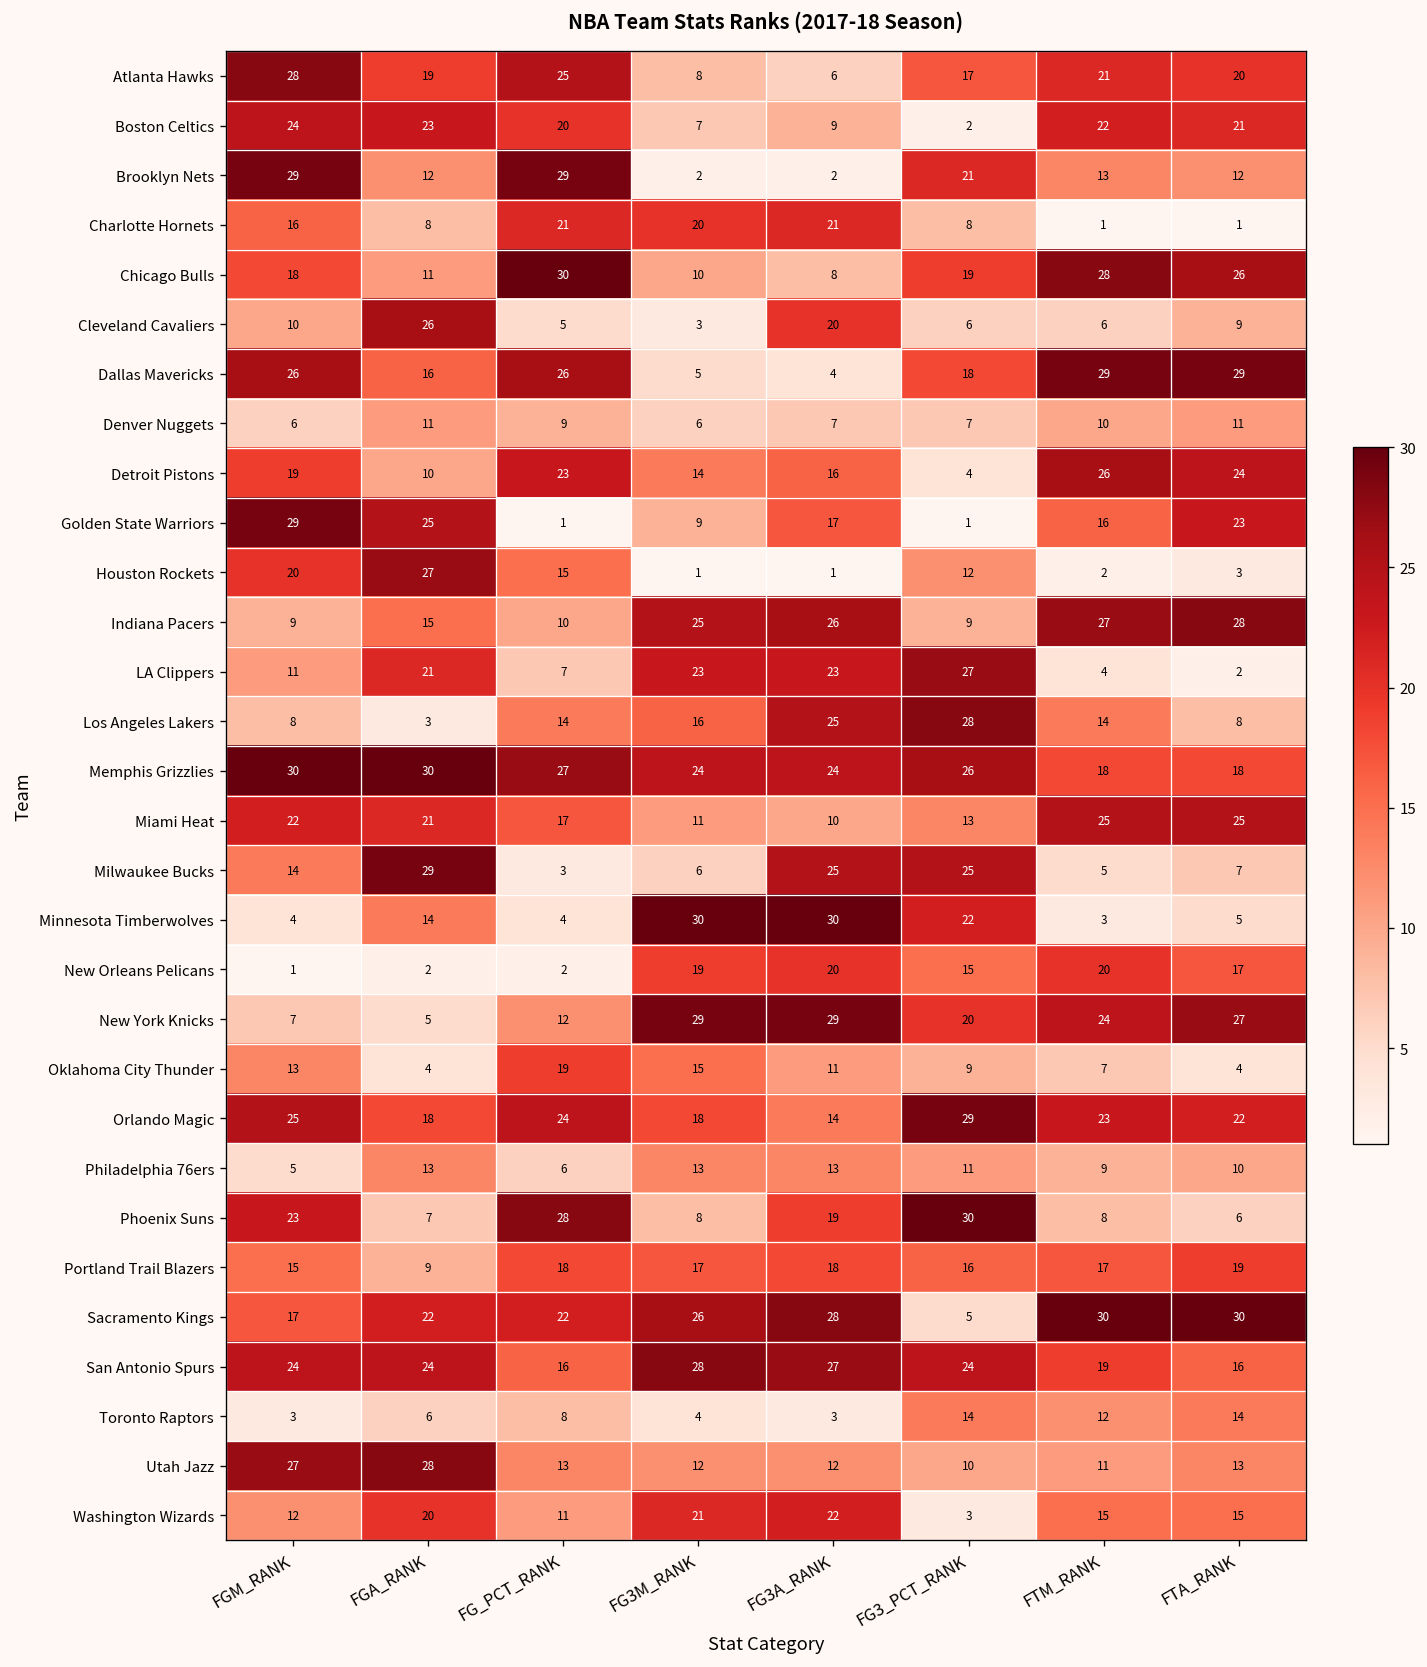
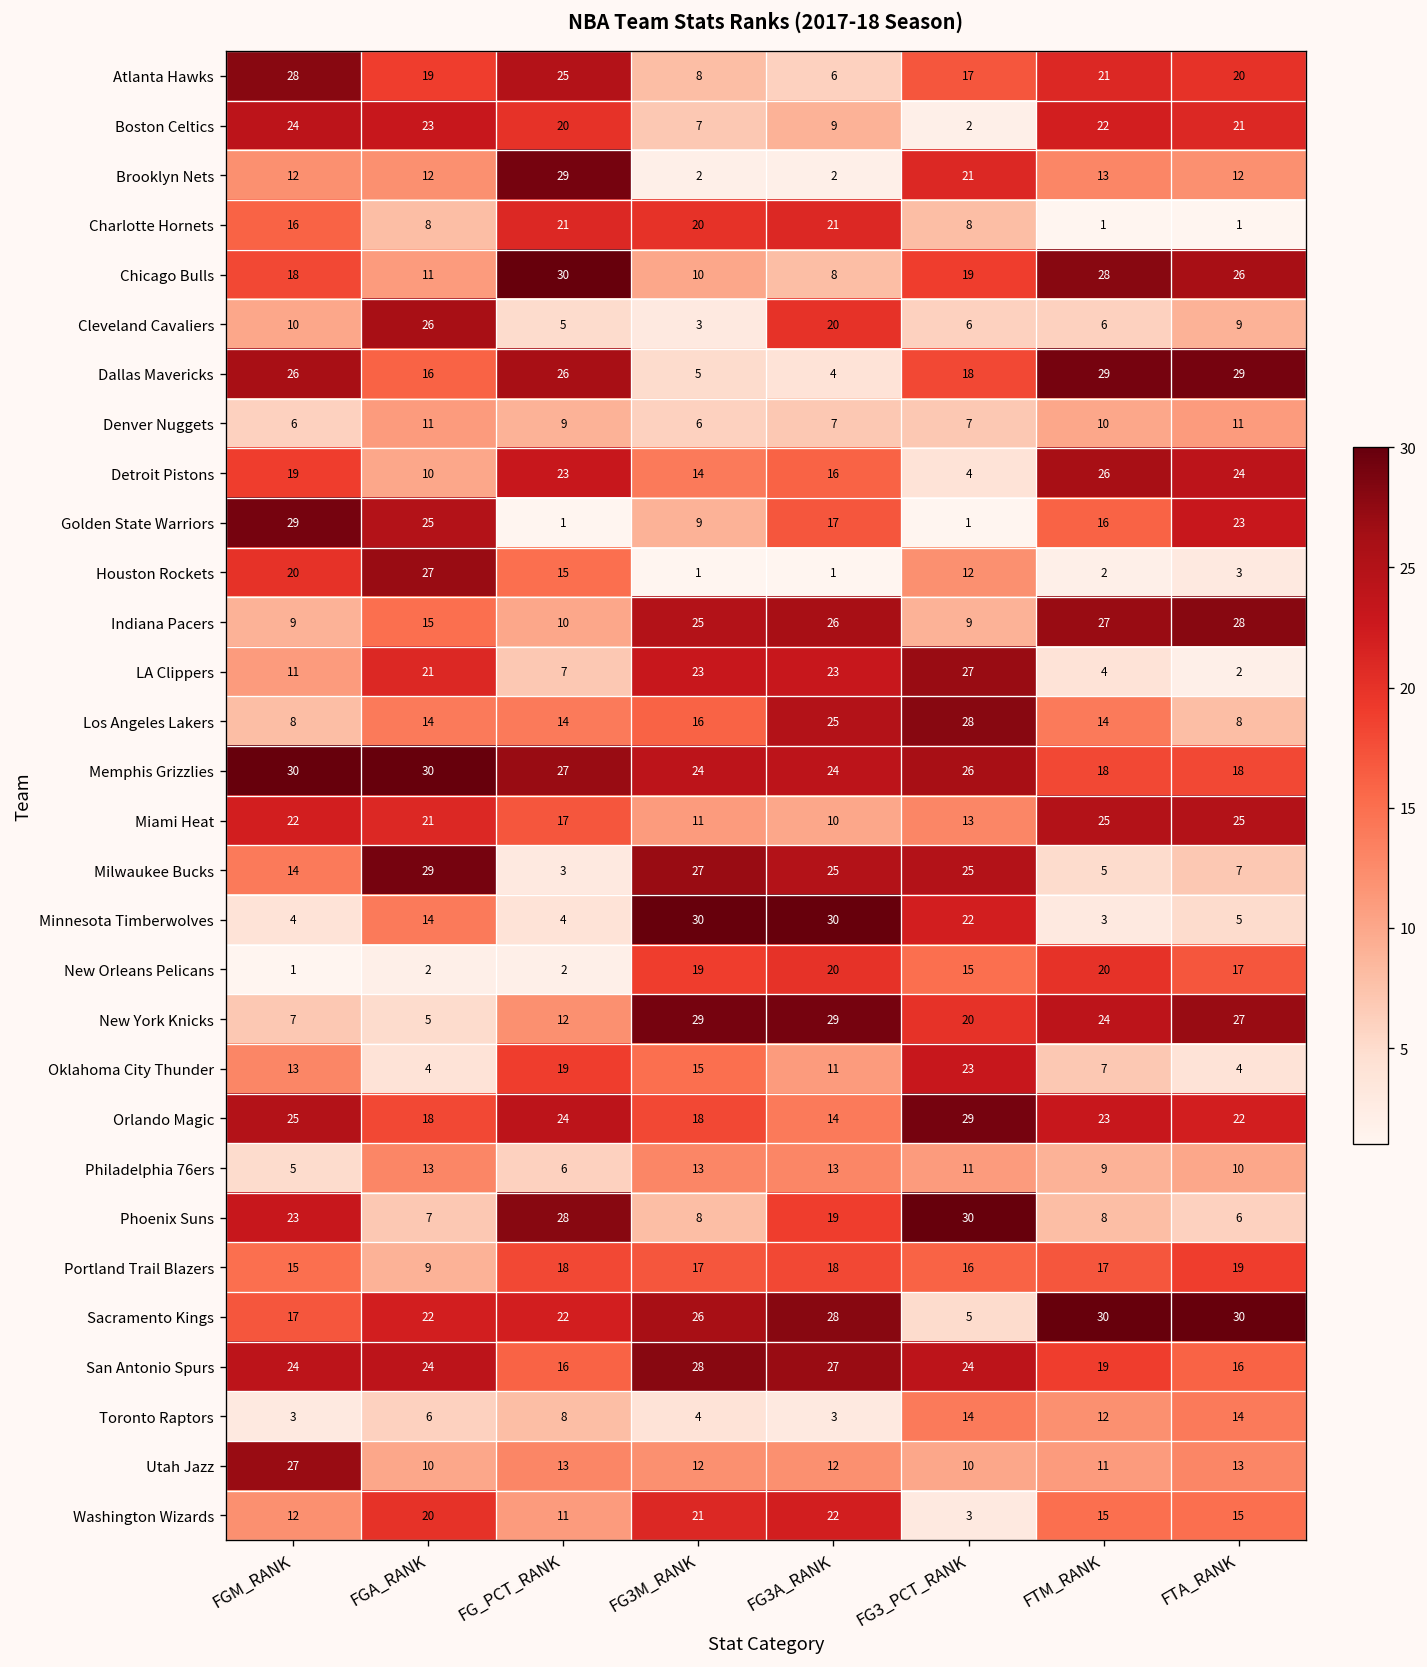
Brooklyn Nets, FGM_RANK: 29 -> 12
Los Angeles Lakers, FGA_RANK: 3 -> 14
Milwaukee Bucks, FG3M_RANK: 6 -> 27
Oklahoma City Thunder, FG3_PCT_RANK: 9 -> 23
Utah Jazz, FGA_RANK: 28 -> 10
